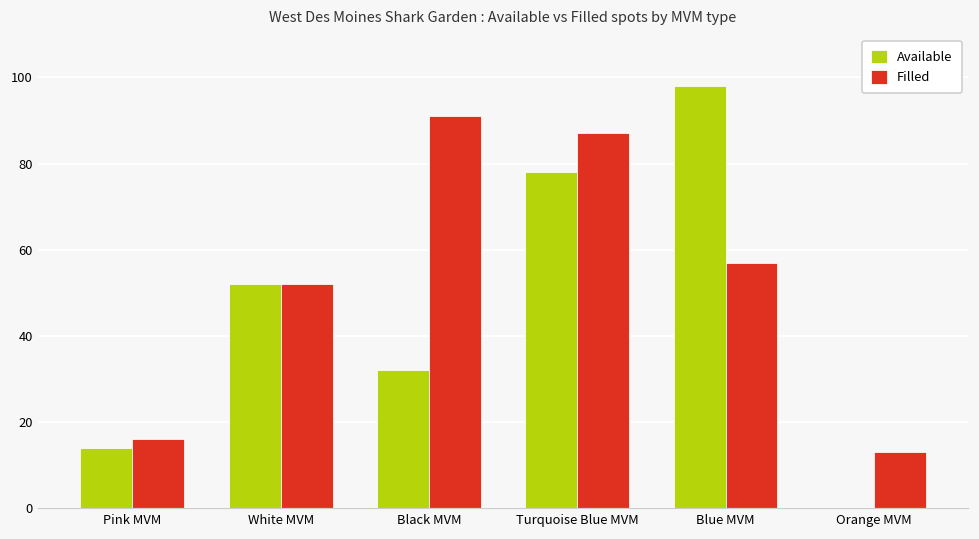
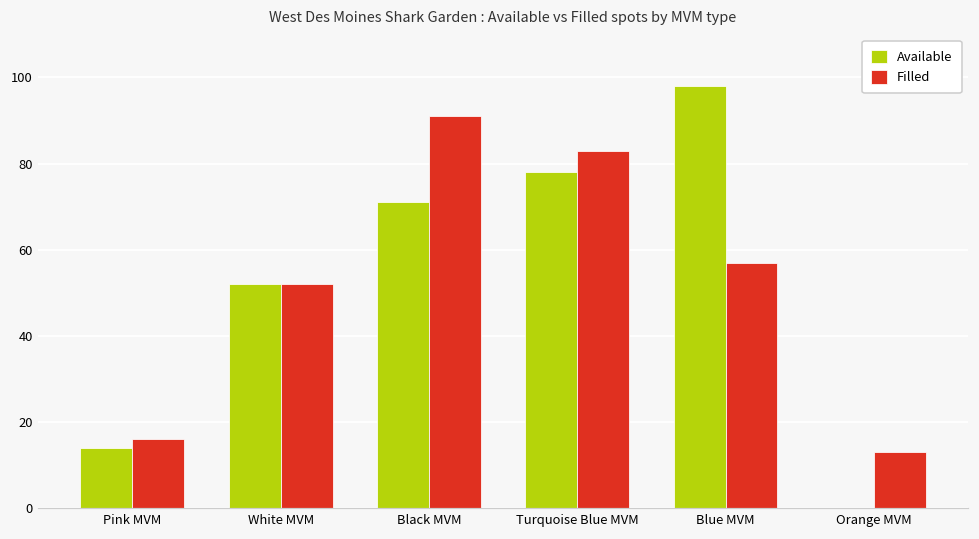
Available, Black MVM: 32 -> 71
Filled, Turquoise Blue MVM: 87 -> 83
